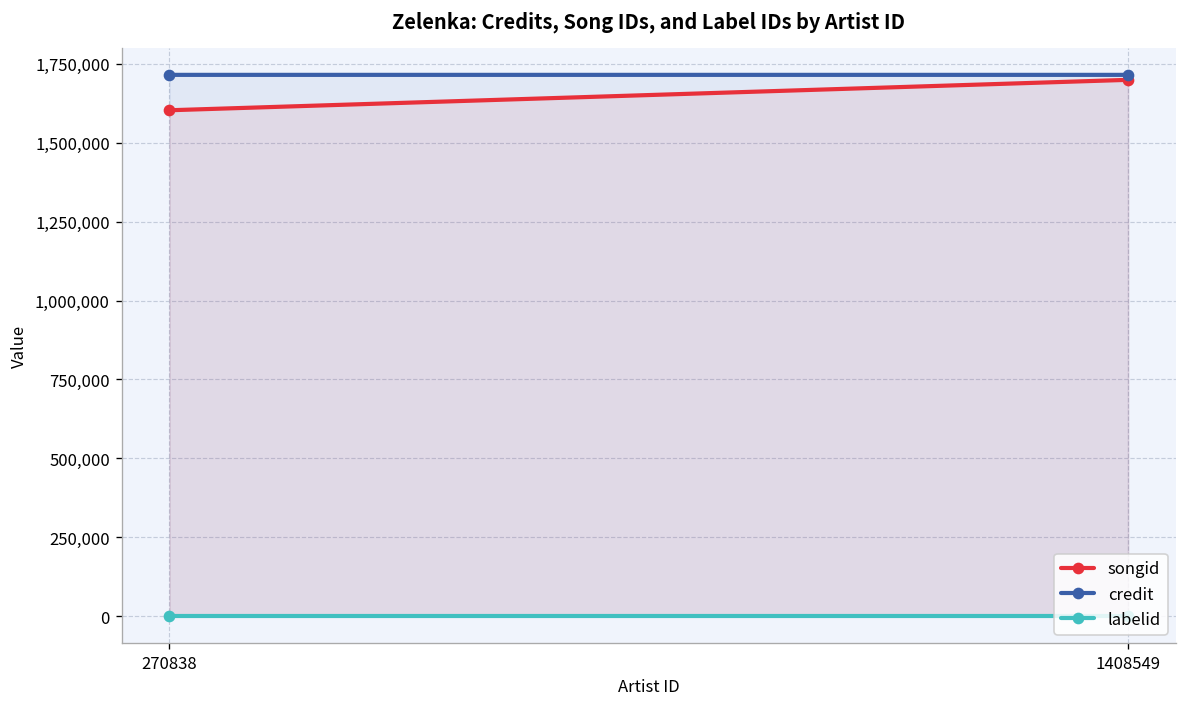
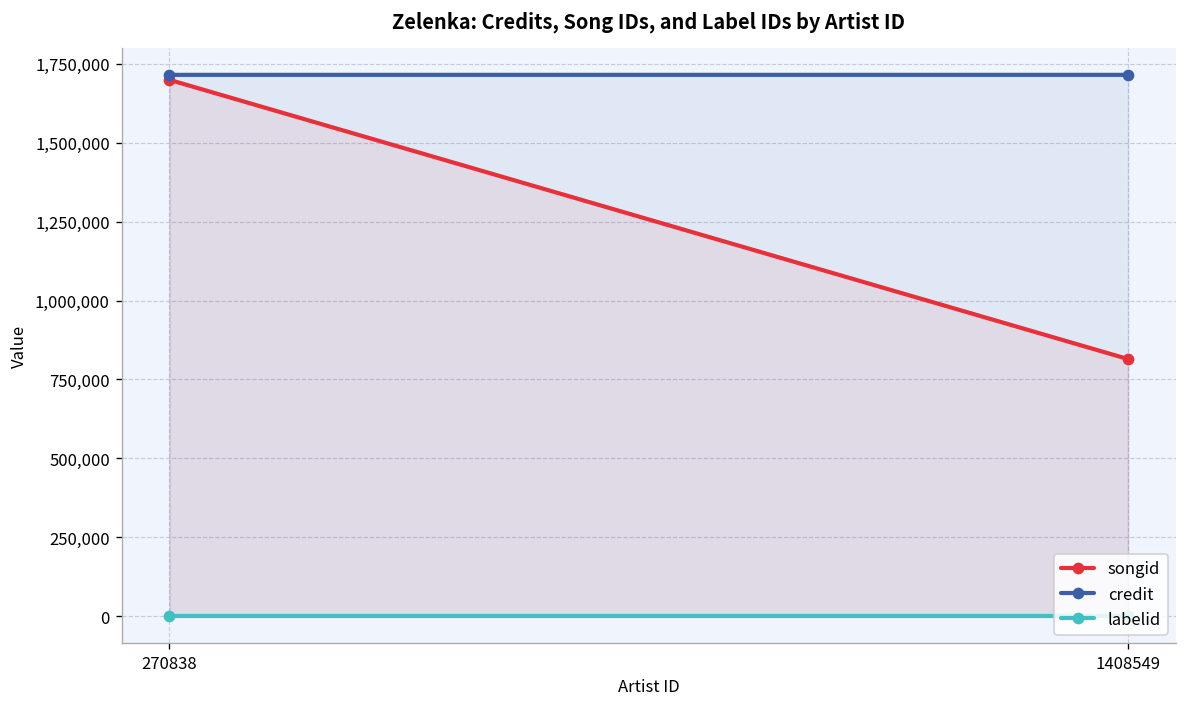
songid, 270838: 1,600,000 -> 1,700,000
songid, 1408549: 1,700,000 -> 810,000
